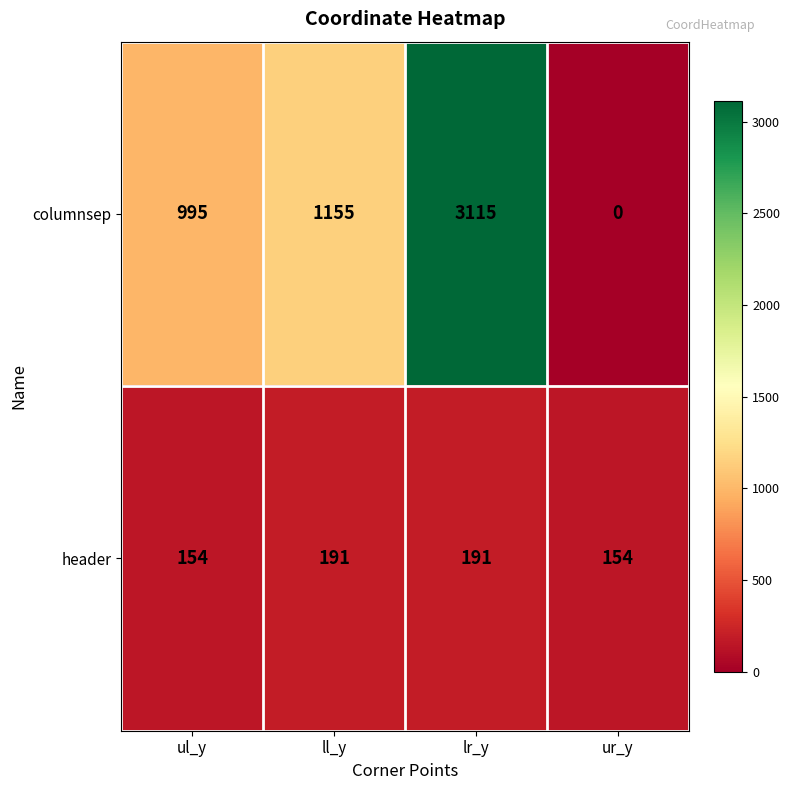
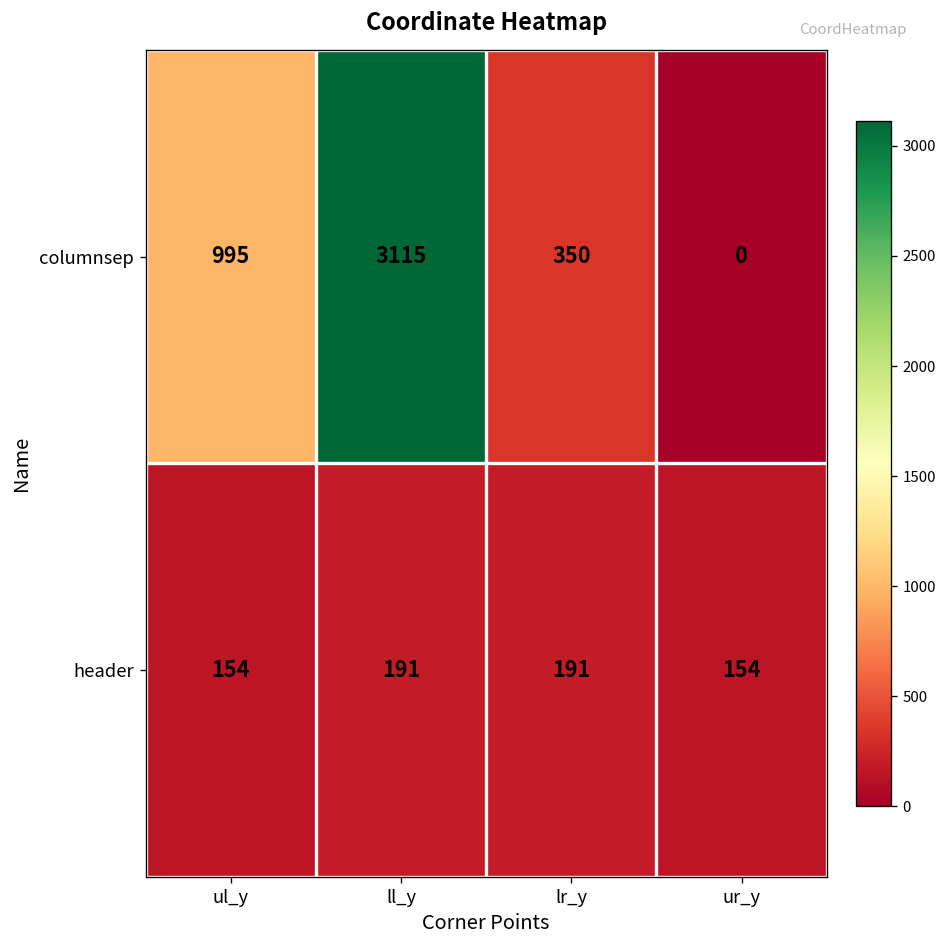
columnsep, ll_y: 1155 -> 3115
columnsep, lr_y: 3115 -> 350
